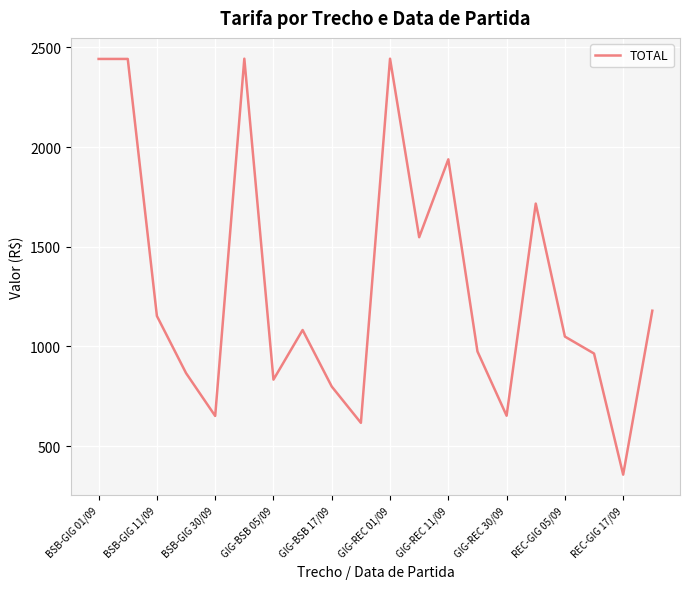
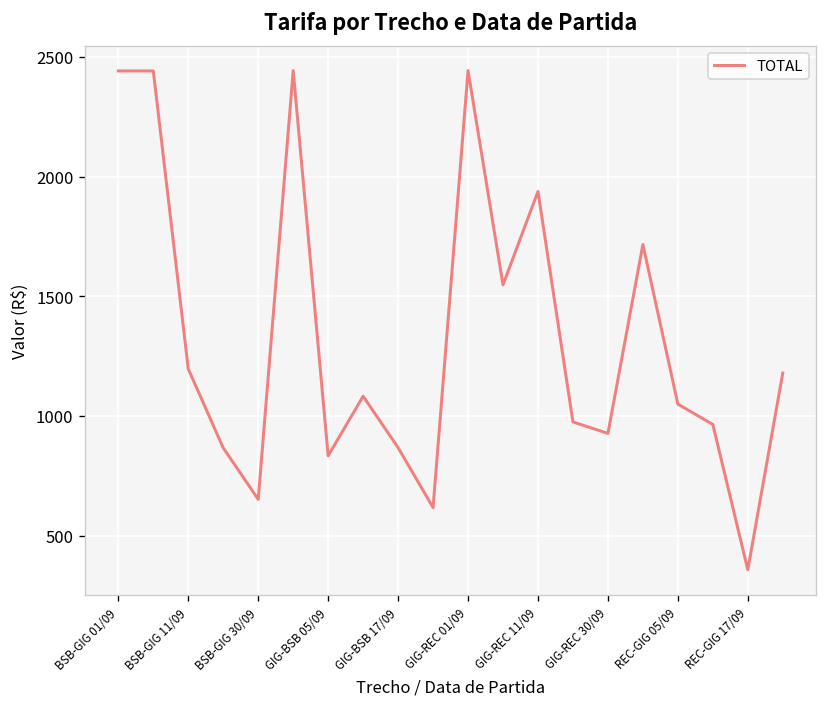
BSB-GIG 11/09: 1150 -> 1200
GIG-BSB 17/09: 800 -> 870
GIG-REC 30/09: 650 -> 930
